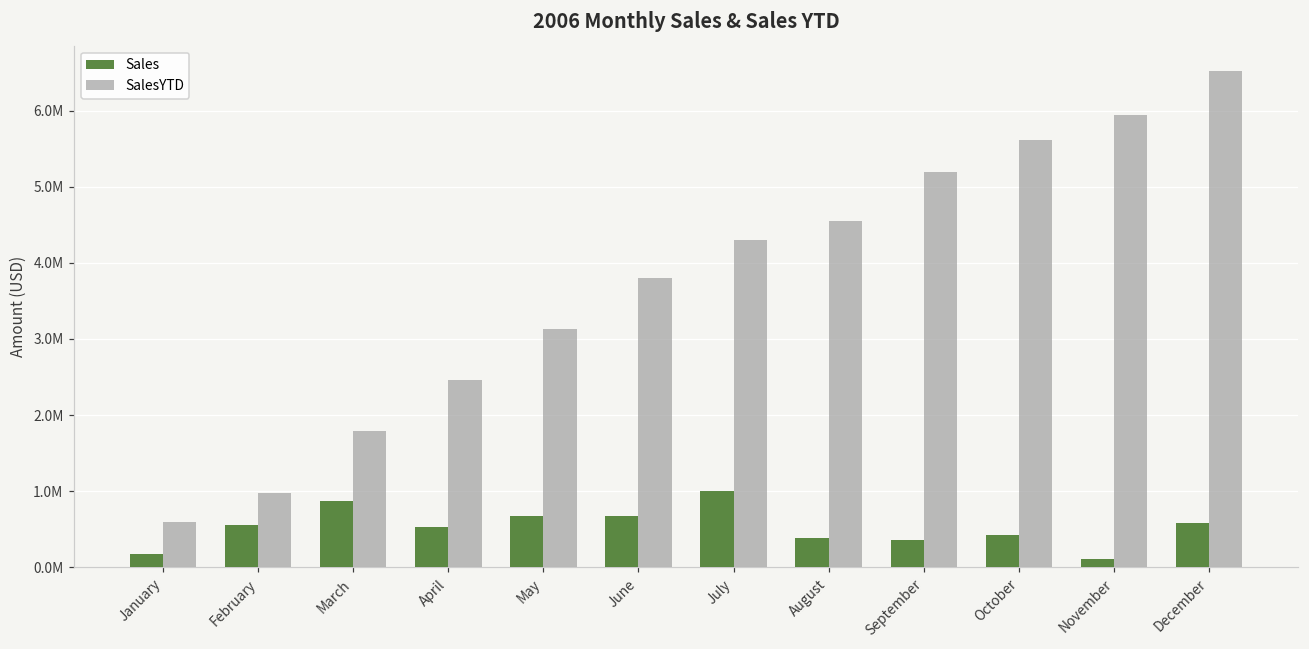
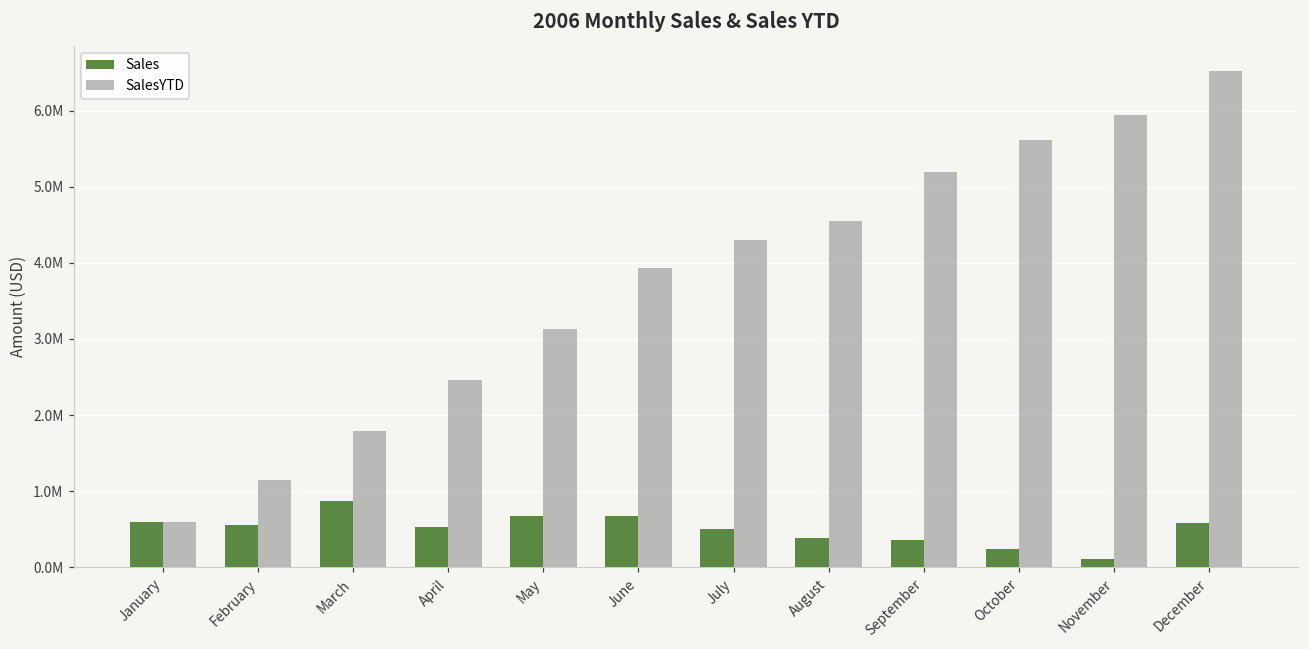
Sales, January: 200000 -> 600000
SalesYTD, February: 1000000 -> 1100000
SalesYTD, June: 3800000 -> 3900000
Sales, July: 1000000 -> 500000
Sales, October: 400000 -> 200000
